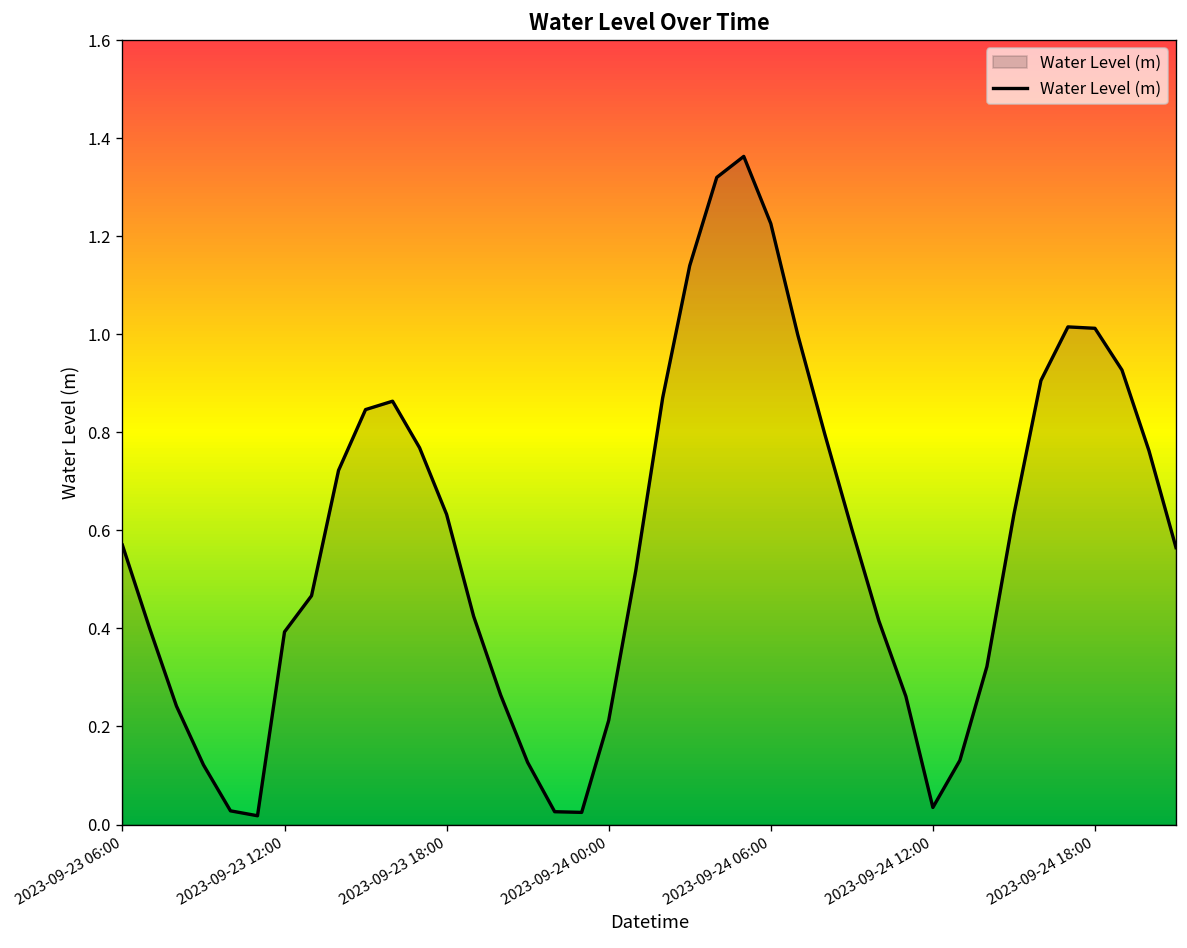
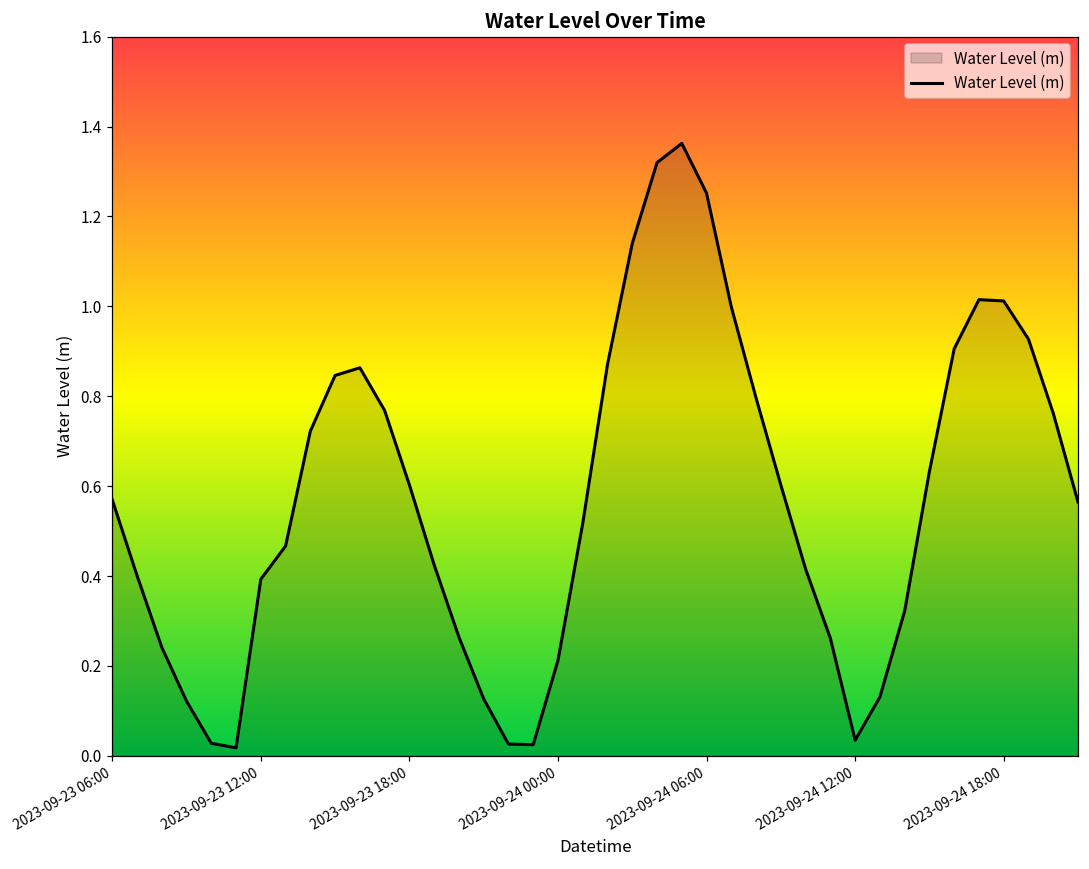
2023-09-23 18:00: 0.63 -> 0.60
2023-09-24 06:00: 1.23 -> 1.25
